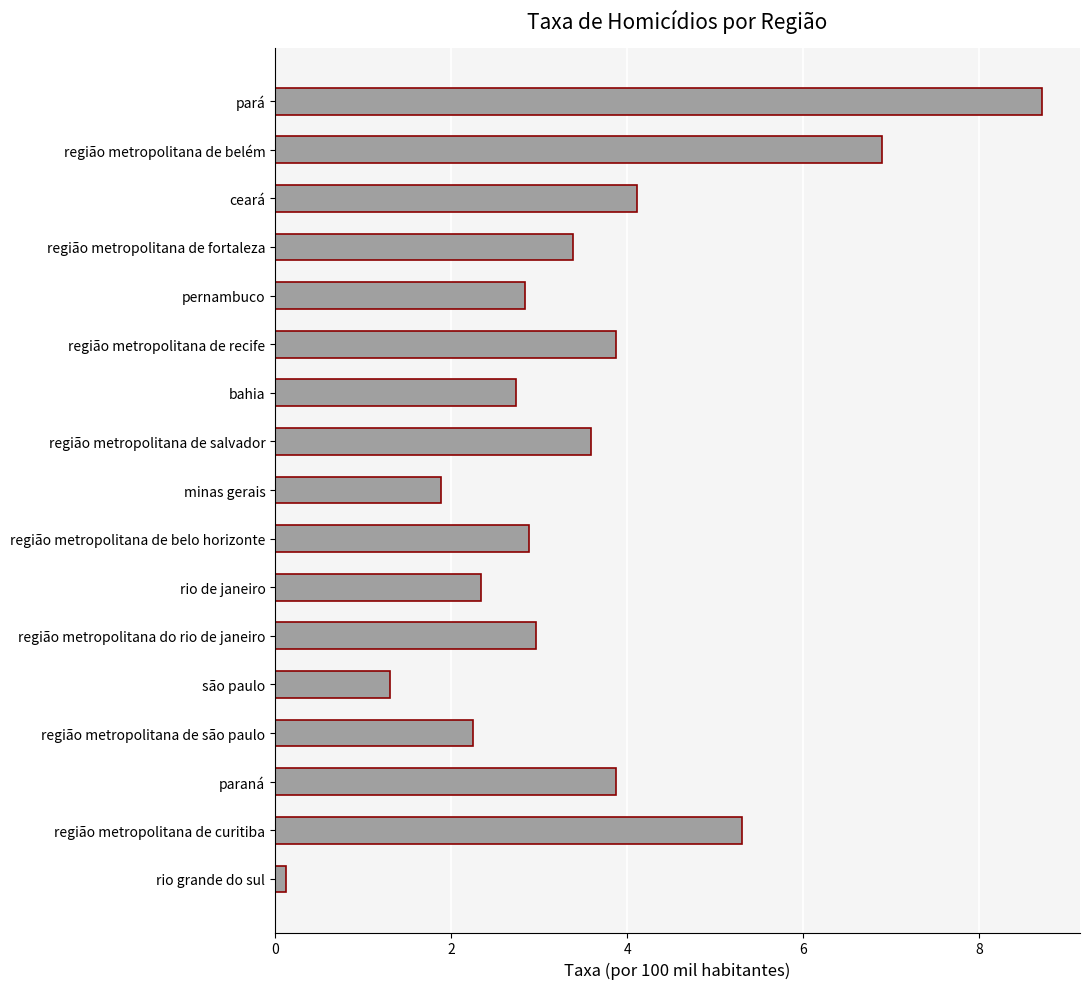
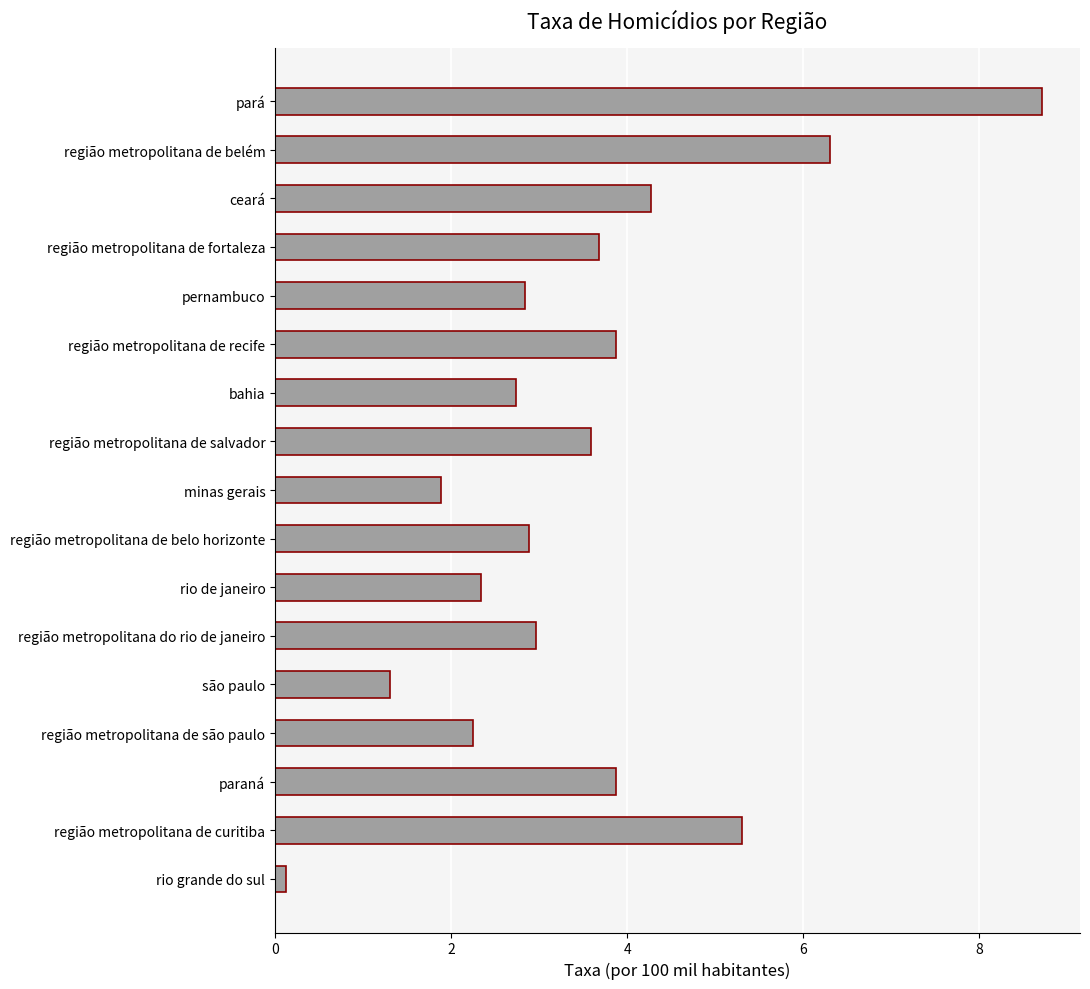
região metropolitana de belém: 6.9 -> 6.3
ceará: 4.1 -> 4.3
região metropolitana de fortaleza: 3.4 -> 3.7
